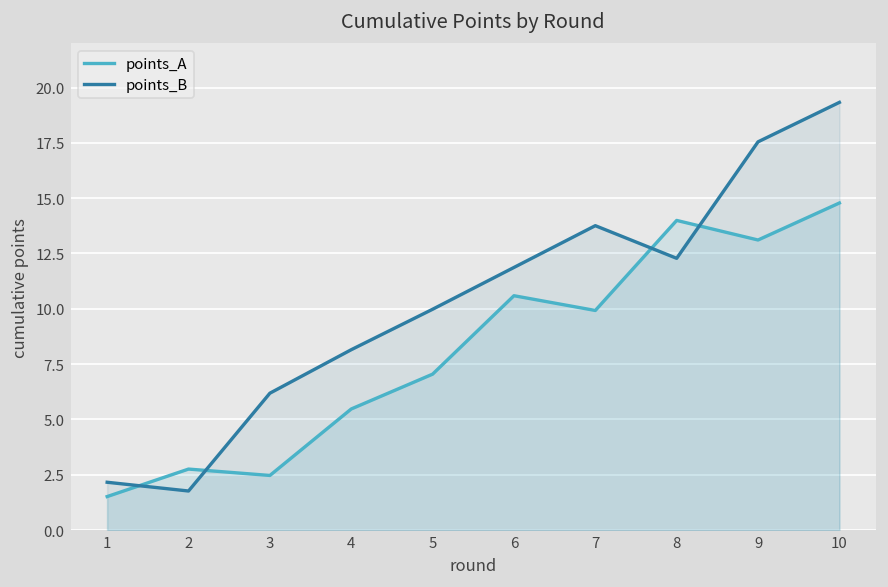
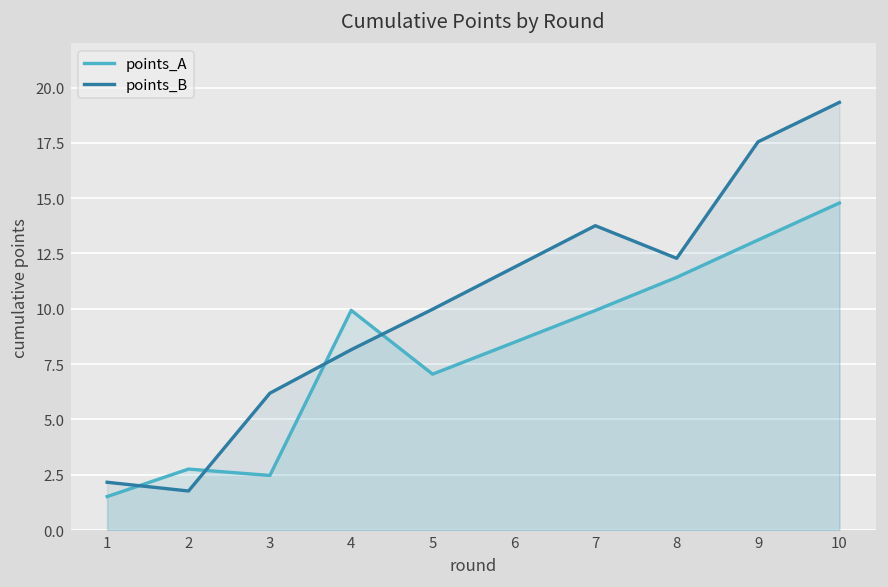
points_A, 4: 5.5 -> 9.9
points_A, 6: 10.6 -> 8.5
points_A, 8: 14.0 -> 11.4
